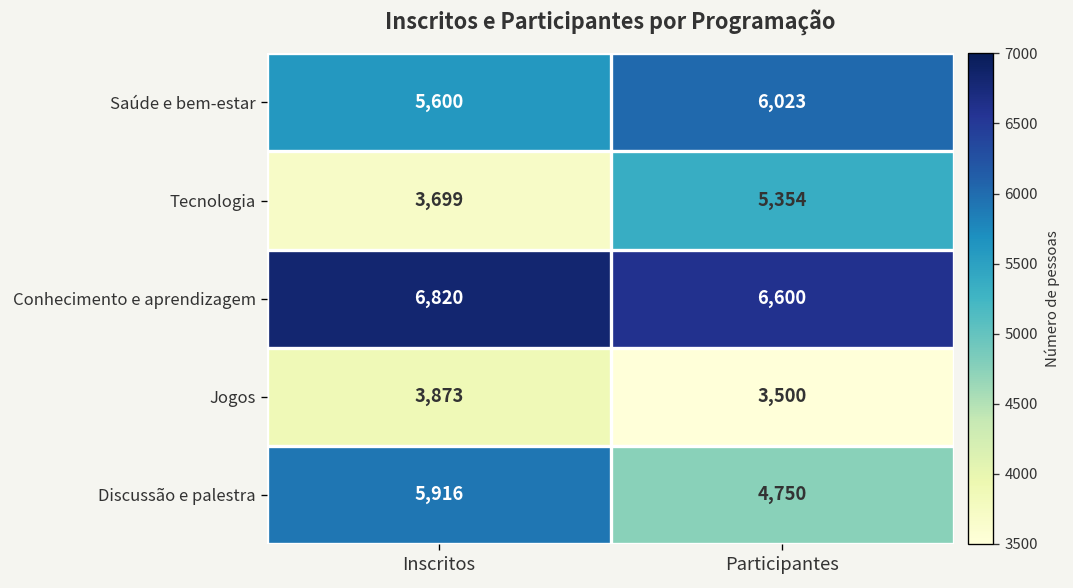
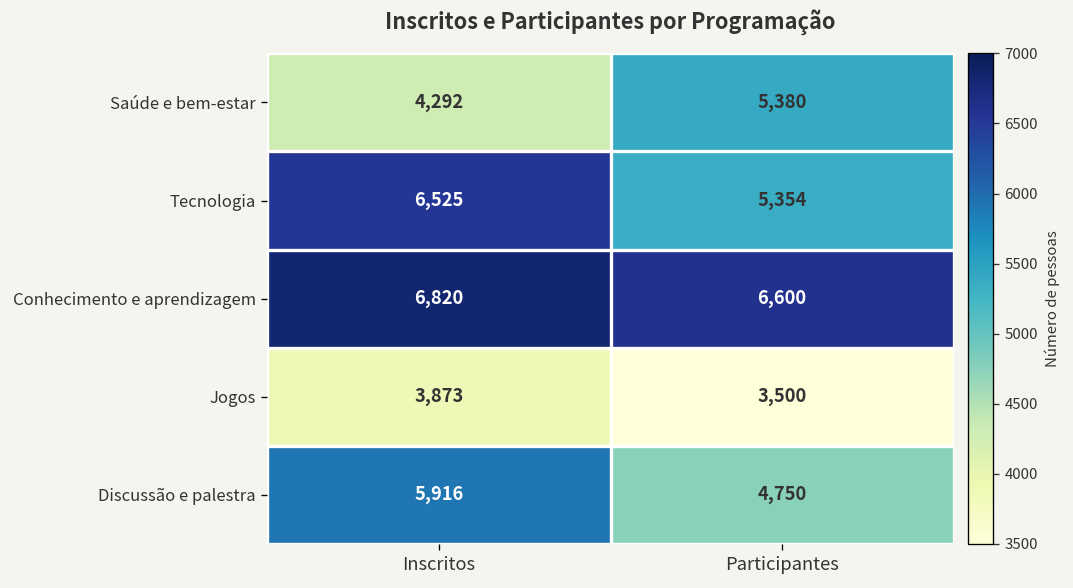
Saúde e bem-estar, Inscritos: 5,600 -> 4,292
Saúde e bem-estar, Participantes: 6,023 -> 5,380
Tecnologia, Inscritos: 3,699 -> 6,525
